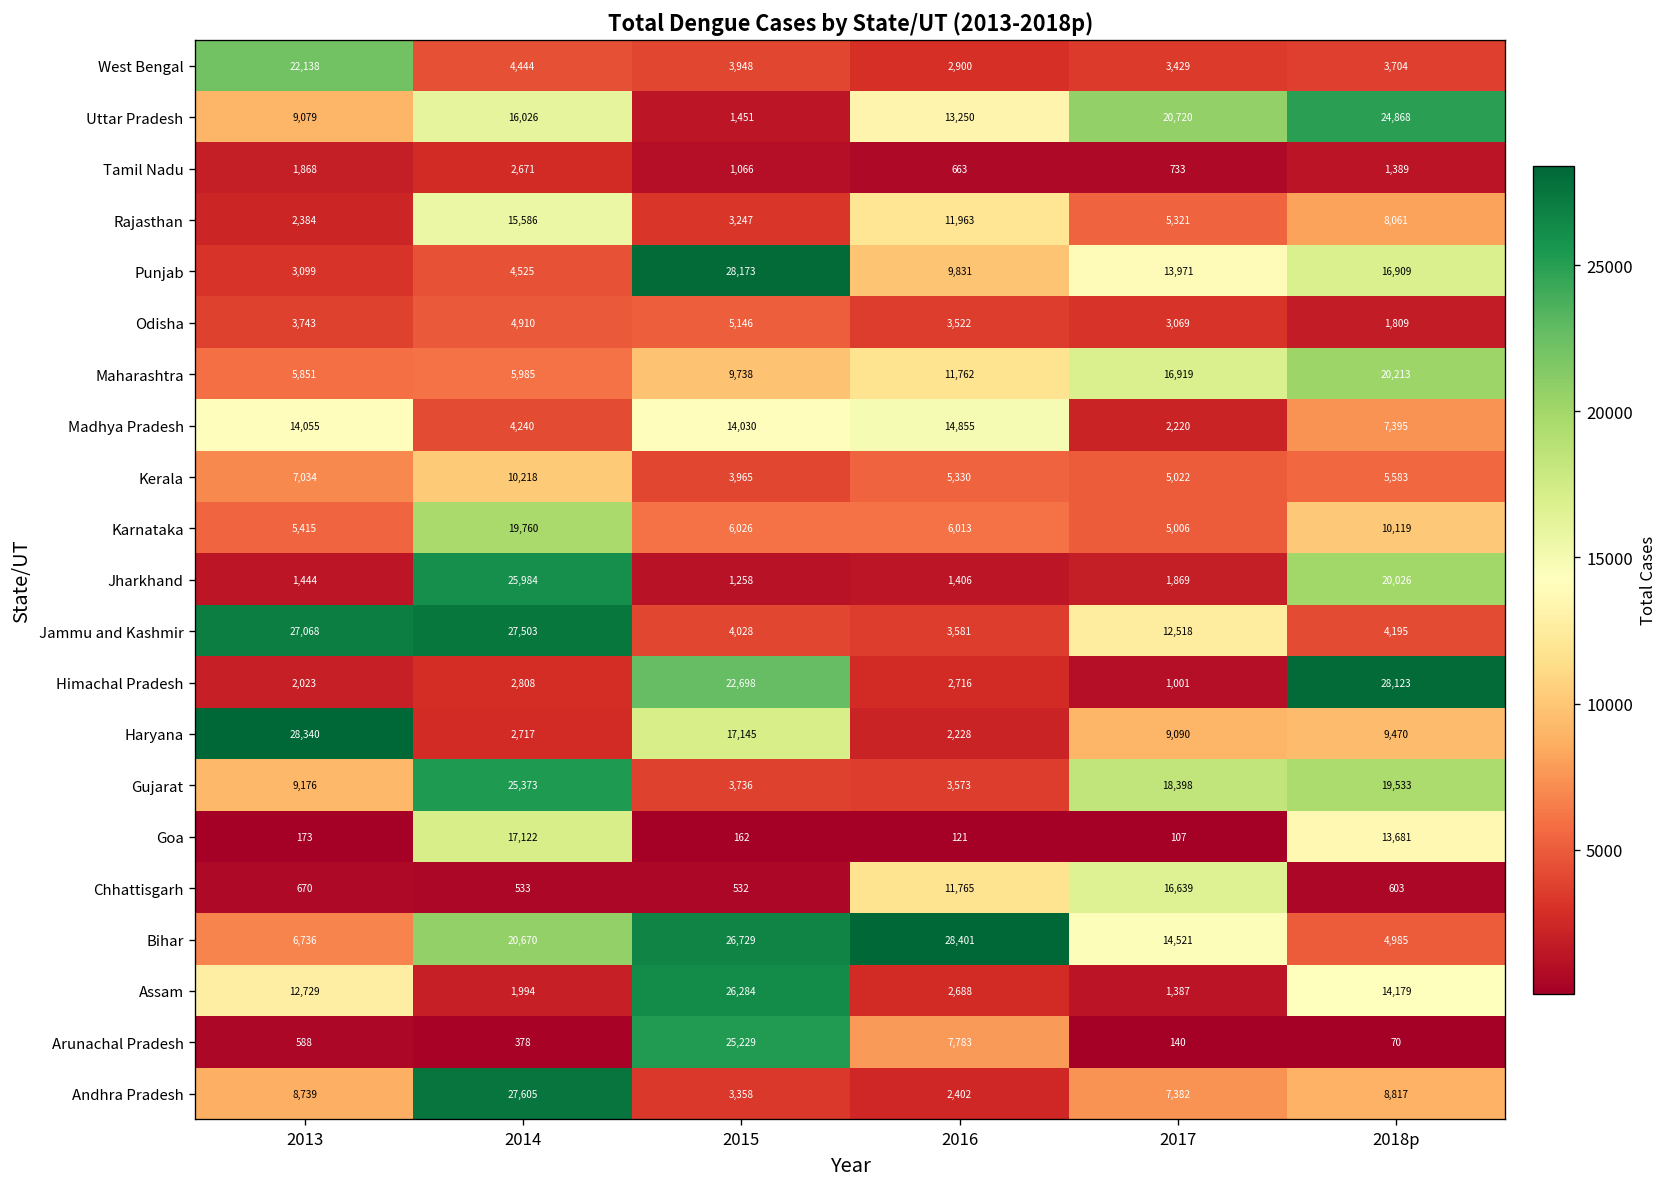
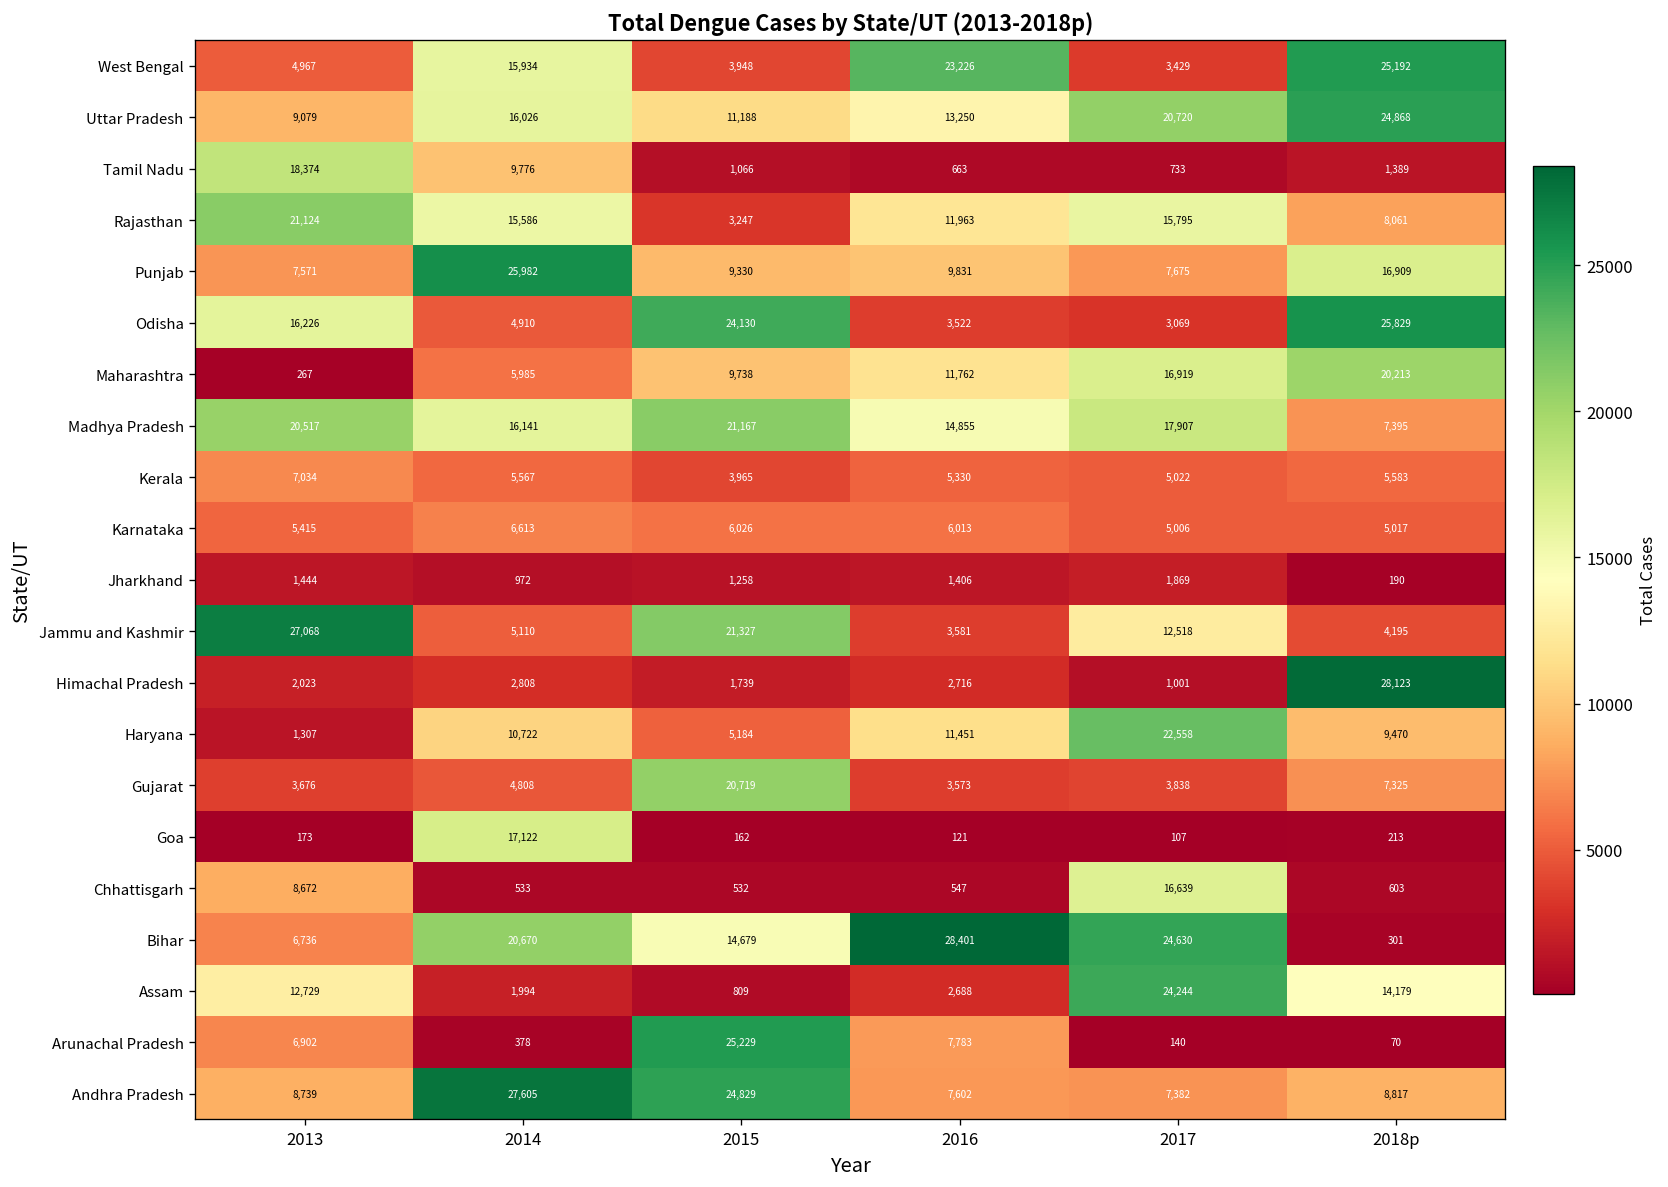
West Bengal, 2013: 22,138 -> 4,967
West Bengal, 2014: 4,444 -> 15,934
West Bengal, 2016: 2,900 -> 23,226
West Bengal, 2018p: 3,704 -> 25,192
Uttar Pradesh, 2015: 1,451 -> 11,188
Tamil Nadu, 2013: 1,868 -> 18,374
Tamil Nadu, 2014: 2,671 -> 9,776
Rajasthan, 2013: 2,384 -> 21,124
Rajasthan, 2017: 5,321 -> 15,795
Punjab, 2013: 3,099 -> 7,571
Punjab, 2014: 4,525 -> 25,982
Punjab, 2015: 28,173 -> 9,330
Punjab, 2017: 13,971 -> 7,675
Odisha, 2013: 3,743 -> 16,226
Odisha, 2015: 5,146 -> 24,130
Odisha, 2018p: 1,809 -> 25,829
Maharashtra, 2013: 5,851 -> 267
Madhya Pradesh, 2013: 14,055 -> 20,517
Madhya Pradesh, 2014: 4,240 -> 16,141
Madhya Pradesh, 2015: 14,030 -> 21,167
Madhya Pradesh, 2017: 2,220 -> 17,907
Kerala, 2014: 10,218 -> 5,567
Karnataka, 2014: 19,760 -> 6,613
Karnataka, 2018p: 10,119 -> 5,017
Jharkhand, 2014: 25,984 -> 972
Jharkhand, 2018p: 20,026 -> 190
Jammu and Kashmir, 2014: 27,503 -> 5,110
Jammu and Kashmir, 2015: 4,028 -> 21,327
Himachal Pradesh, 2015: 22,698 -> 1,739
Haryana, 2013: 28,340 -> 1,307
Haryana, 2014: 2,717 -> 10,722
Haryana, 2015: 17,145 -> 5,184
Haryana, 2016: 2,228 -> 11,451
Haryana, 2017: 9,090 -> 22,558
Gujarat, 2013: 9,176 -> 3,676
Gujarat, 2014: 25,373 -> 4,808
Gujarat, 2015: 3,736 -> 20,719
Gujarat, 2017: 18,398 -> 3,838
Gujarat, 2018p: 19,533 -> 7,325
Goa, 2018p: 13,681 -> 213
Chhattisgarh, 2013: 670 -> 8,672
Chhattisgarh, 2016: 11,765 -> 547
Bihar, 2015: 26,729 -> 14,679
Bihar, 2017: 14,521 -> 24,630
Bihar, 2018p: 4,985 -> 301
Assam, 2015: 26,284 -> 809
Assam, 2017: 1,387 -> 24,244
Arunachal Pradesh, 2013: 588 -> 6,902
Andhra Pradesh, 2015: 3,358 -> 24,829
Andhra Pradesh, 2016: 2,402 -> 7,602
